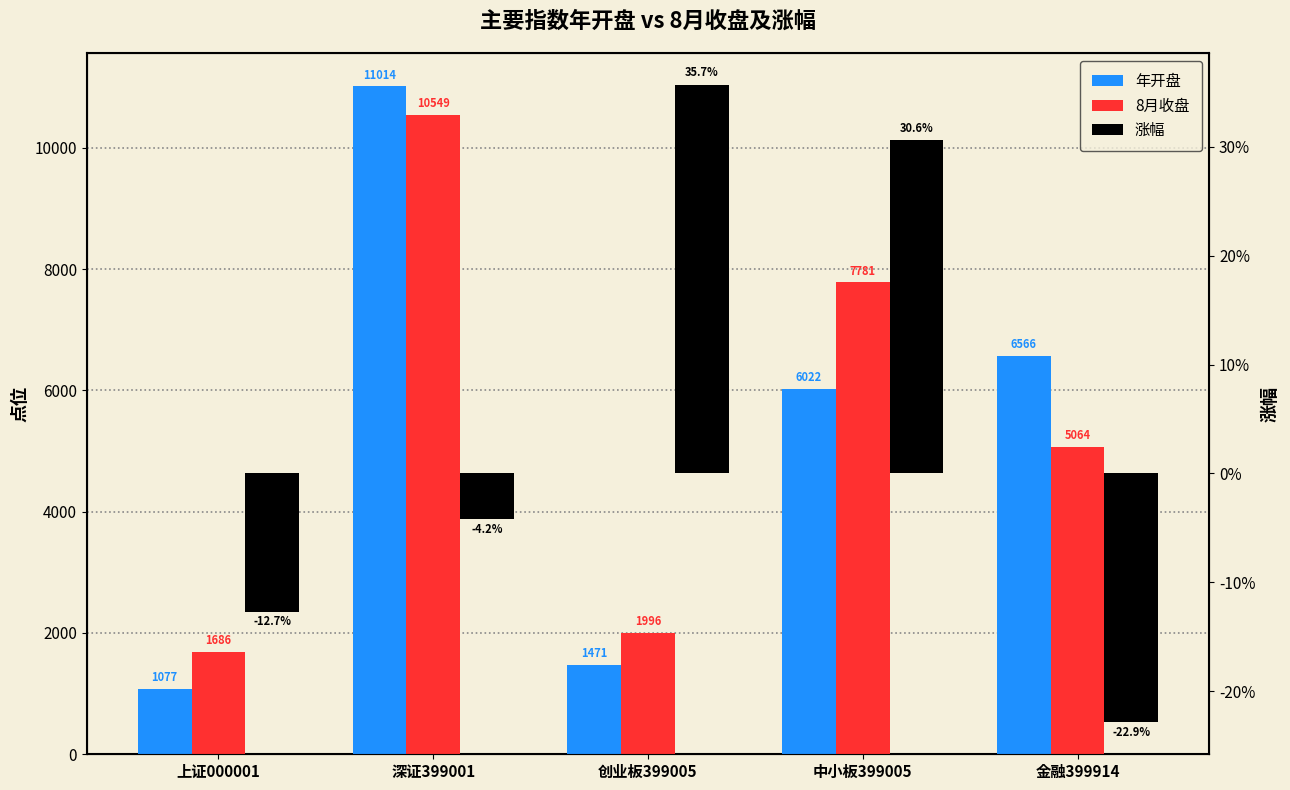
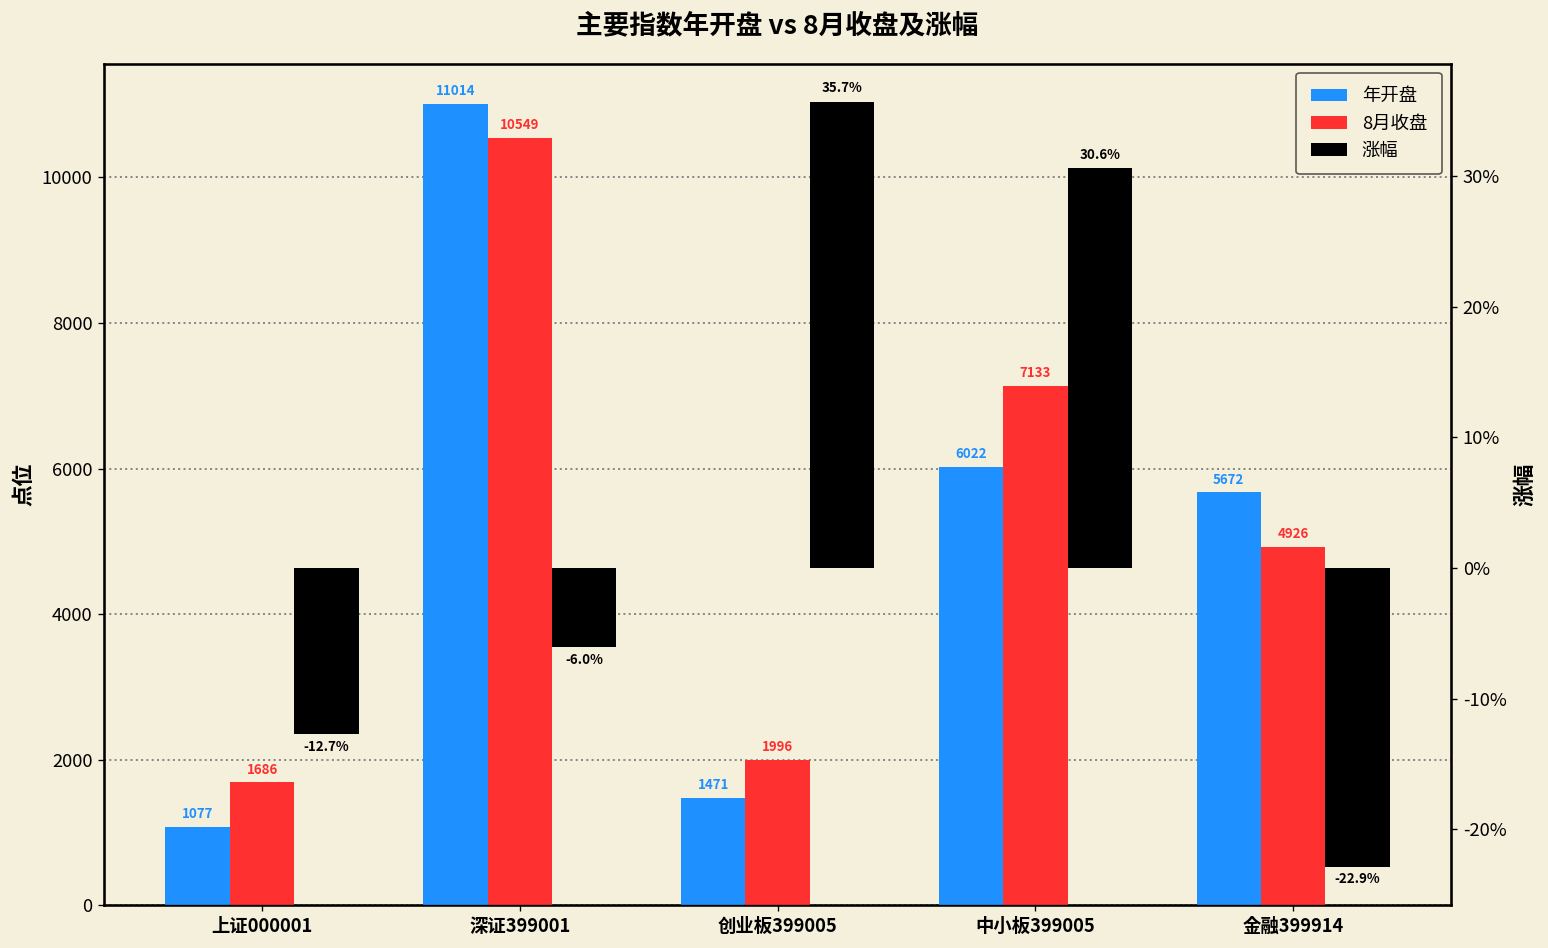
8月收盘, 中小板399005: 7781 -> 7133
年开盘, 金融399914: 6566 -> 5672
8月收盘, 金融399914: 5064 -> 4926
涨幅, 深证399001: -4.2% -> -6.0%
